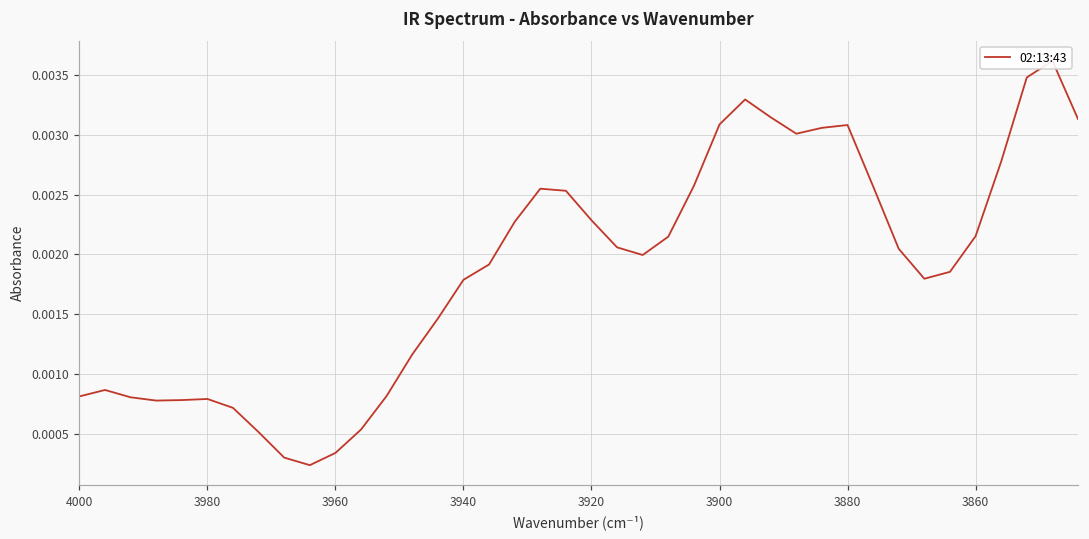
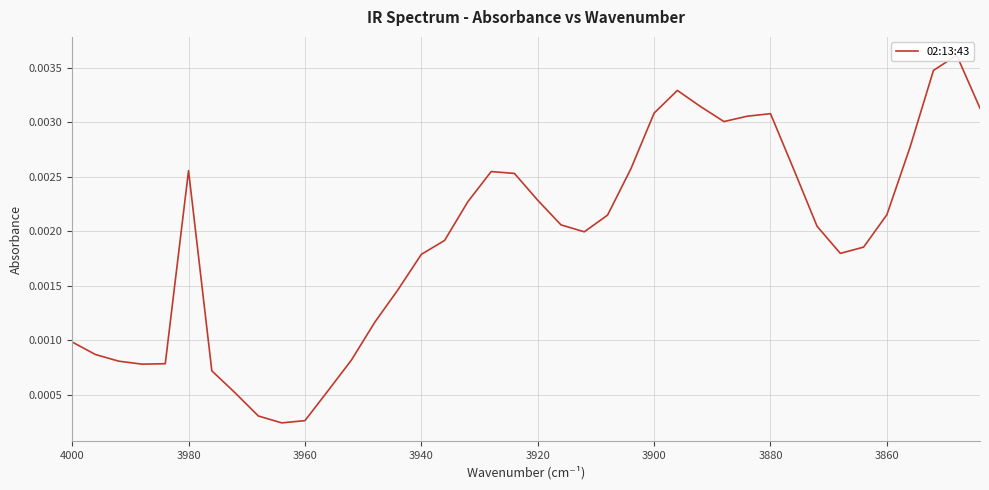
4000: 0.00082 -> 0.00098
3980: 0.00079 -> 0.00256
3960: 0.00034 -> 0.00026
